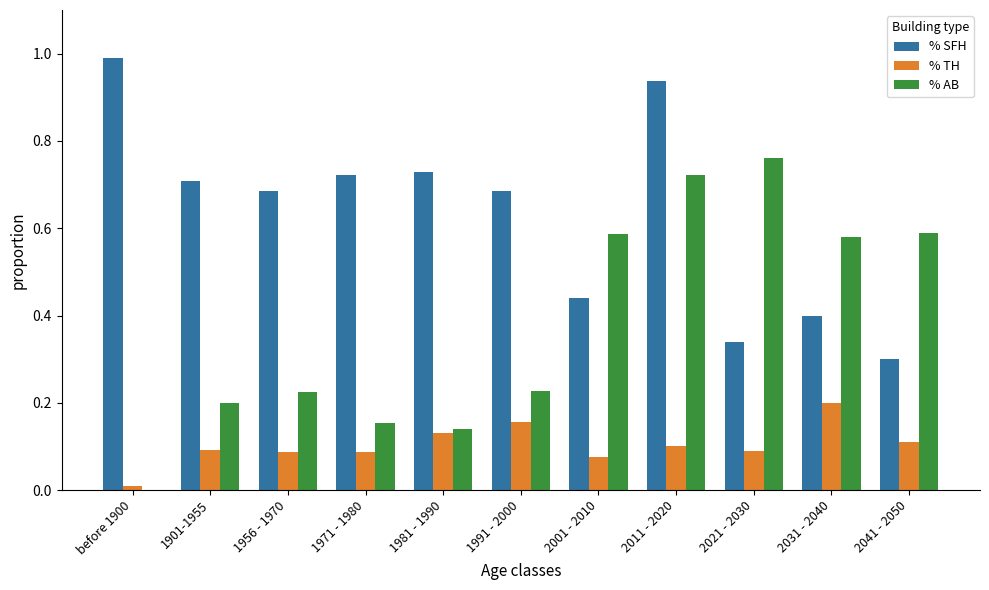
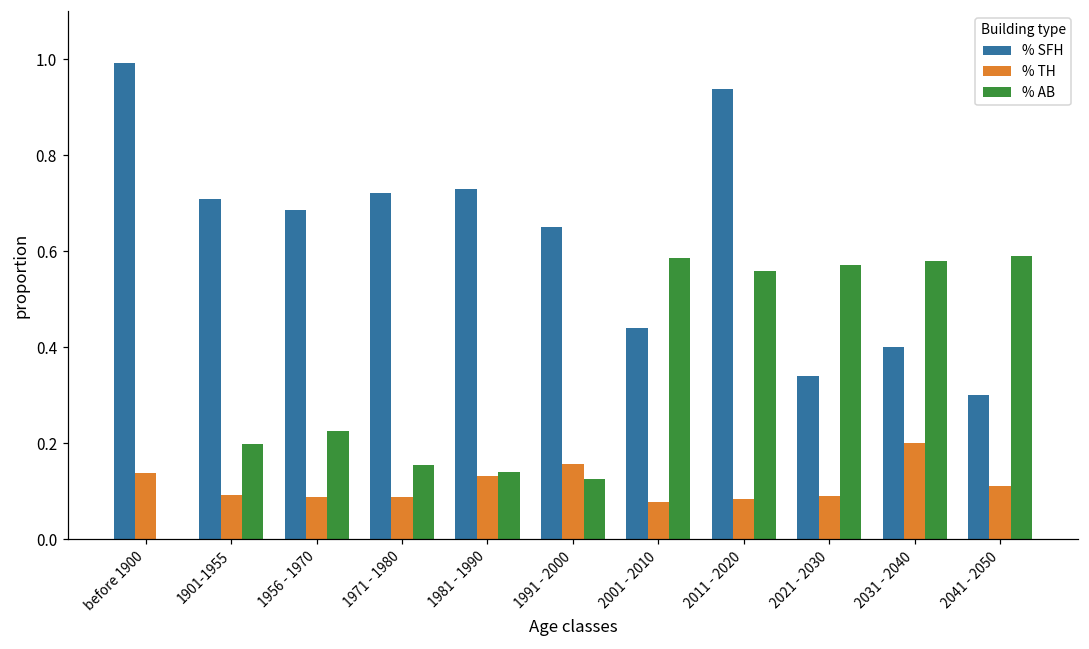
% TH, before 1900: 0.01 -> 0.14
% SFH, 1991 - 2000: 0.69 -> 0.65
% AB, 1991 - 2000: 0.23 -> 0.12
% TH, 2011 - 2020: 0.10 -> 0.08
% AB, 2011 - 2020: 0.72 -> 0.56
% AB, 2021 - 2030: 0.76 -> 0.57
